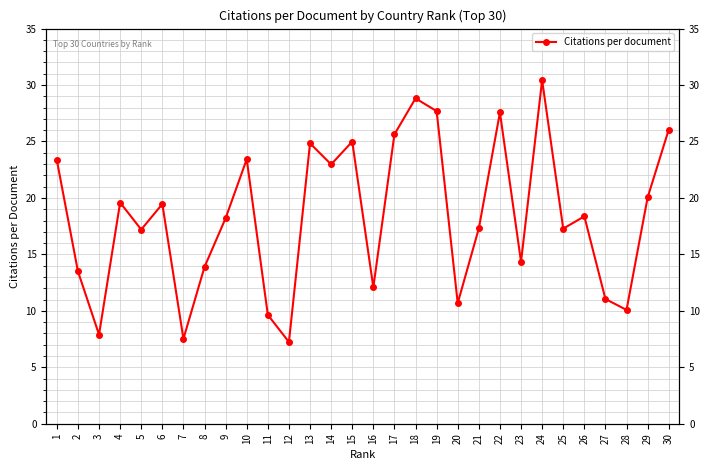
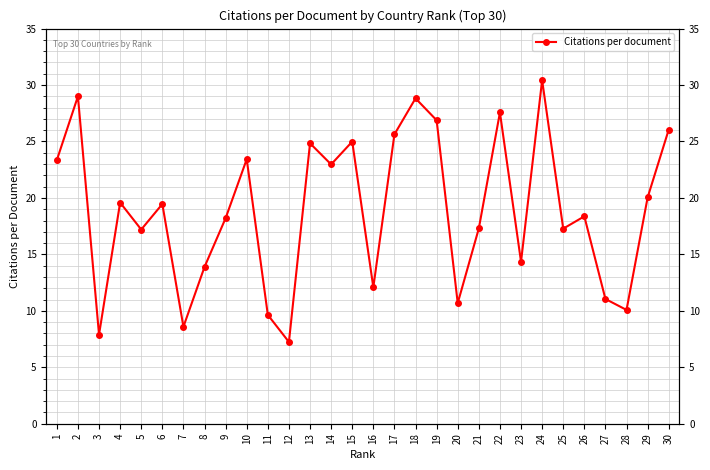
2: 13.5 -> 29.0
7: 7.5 -> 8.6
19: 27.7 -> 26.9
